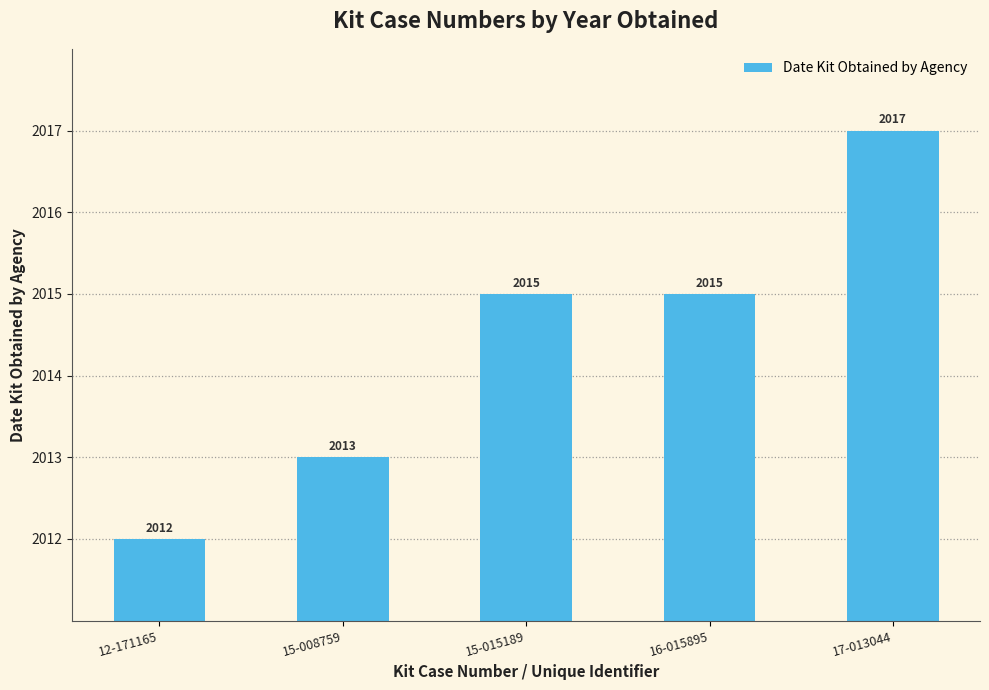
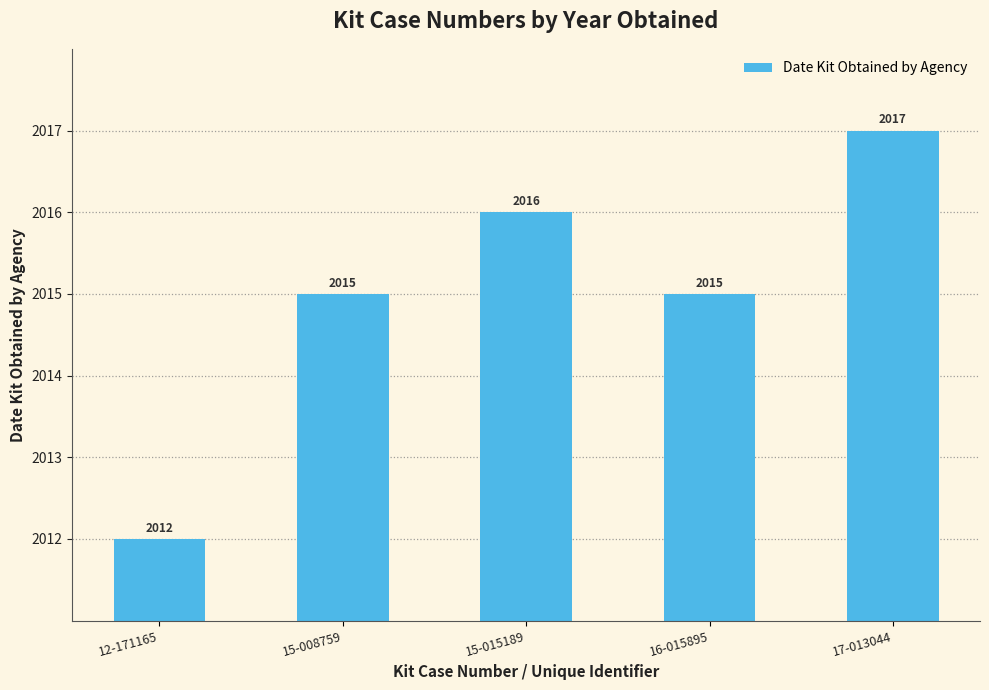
15-008759: 2013 -> 2015
15-015189: 2015 -> 2016
